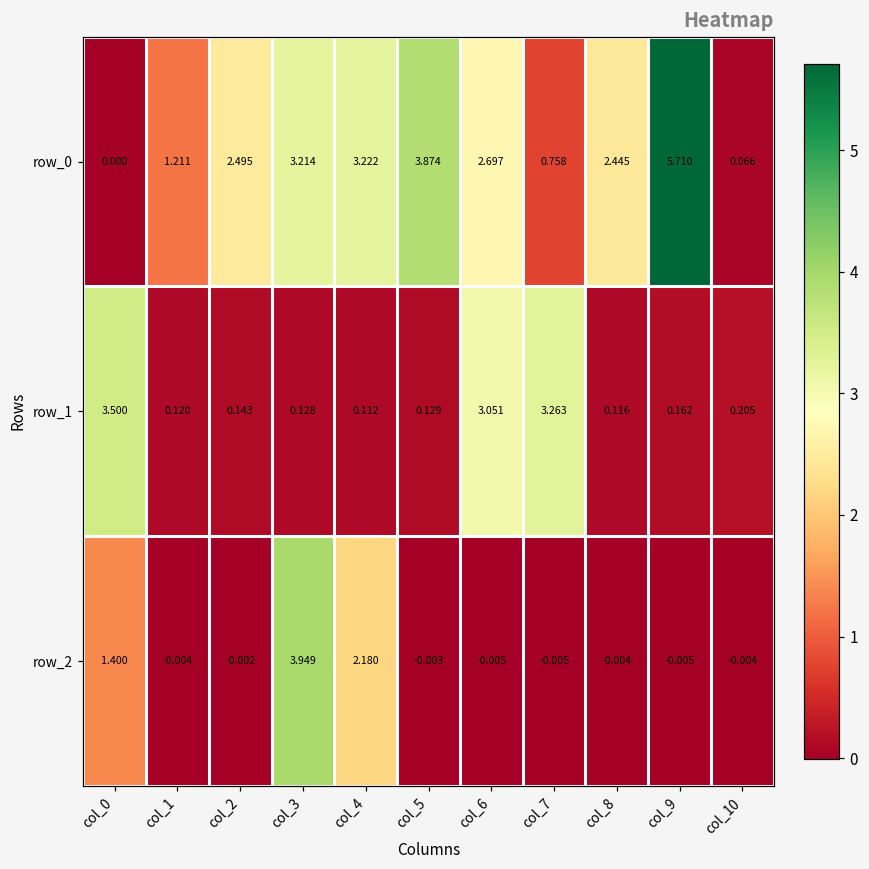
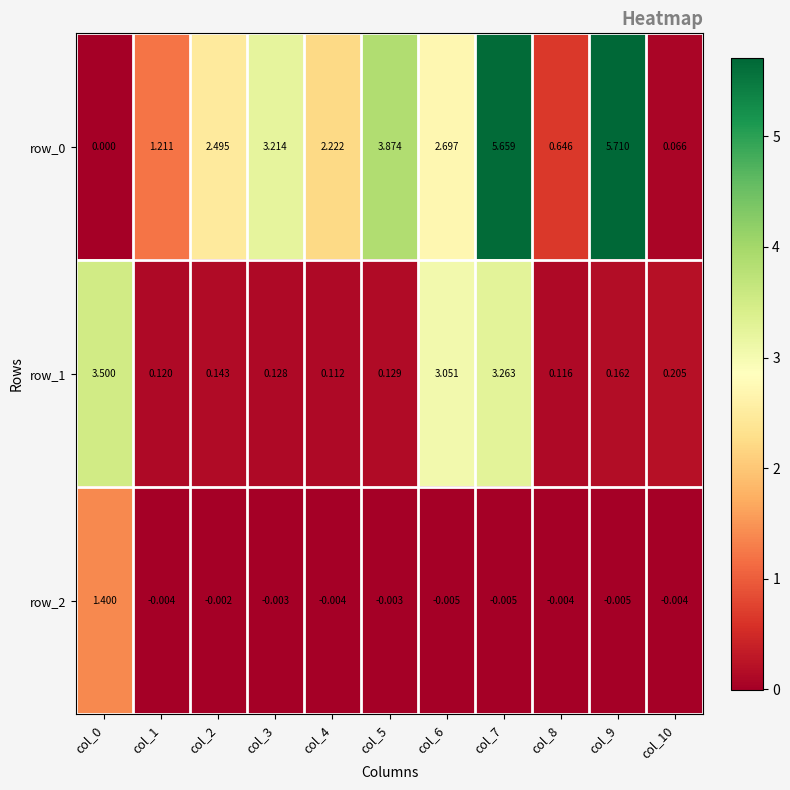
row_0, col_4: 3.222 -> 2.222
row_0, col_7: 0.758 -> 5.659
row_0, col_8: 2.445 -> 0.646
row_2, col_3: 3.949 -> -0.003
row_2, col_4: 2.180 -> -0.004
